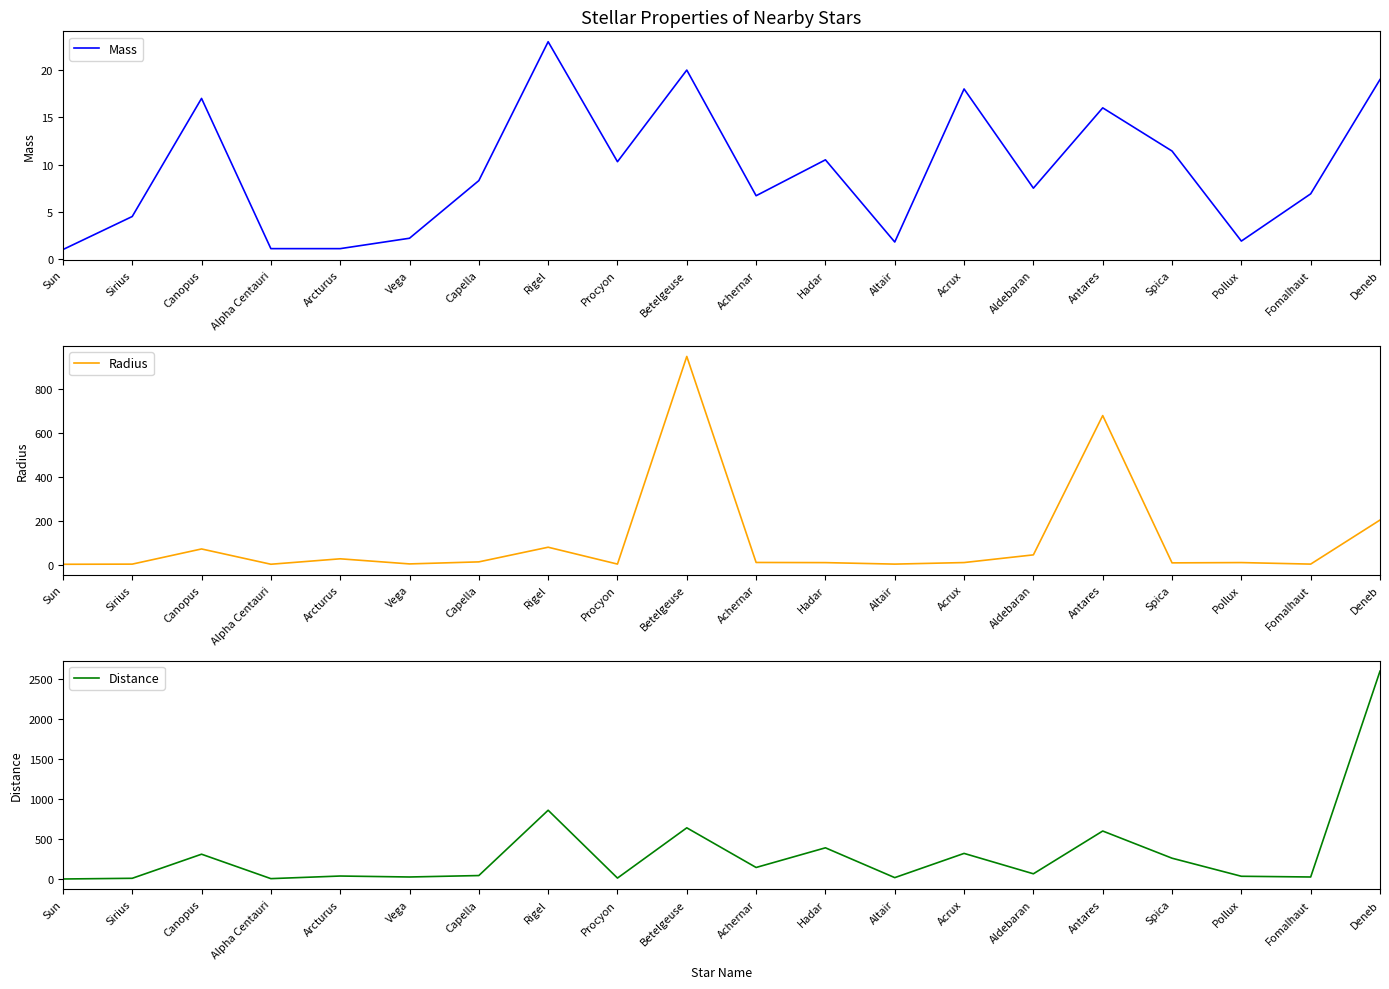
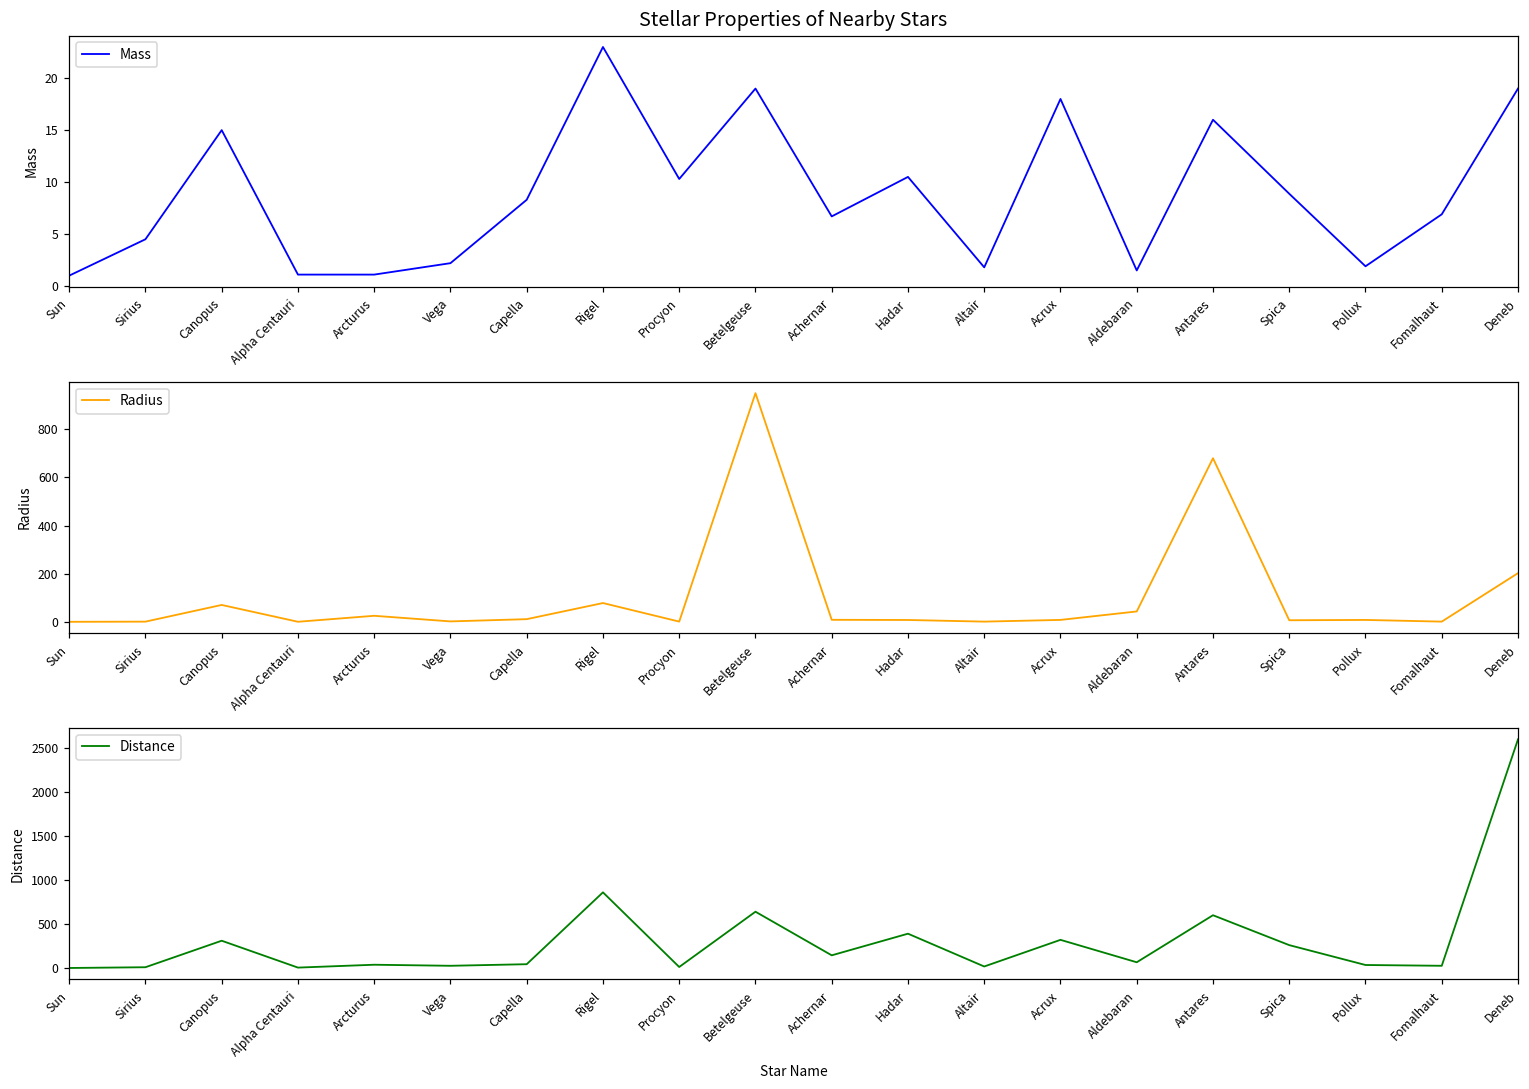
Stellar Properties of Nearby Stars, Canopus: 17 -> 15
Stellar Properties of Nearby Stars, Betelgeuse: 20 -> 19
Stellar Properties of Nearby Stars, Aldebaran: 8 -> 2
Stellar Properties of Nearby Stars, Spica: 11 -> 9
